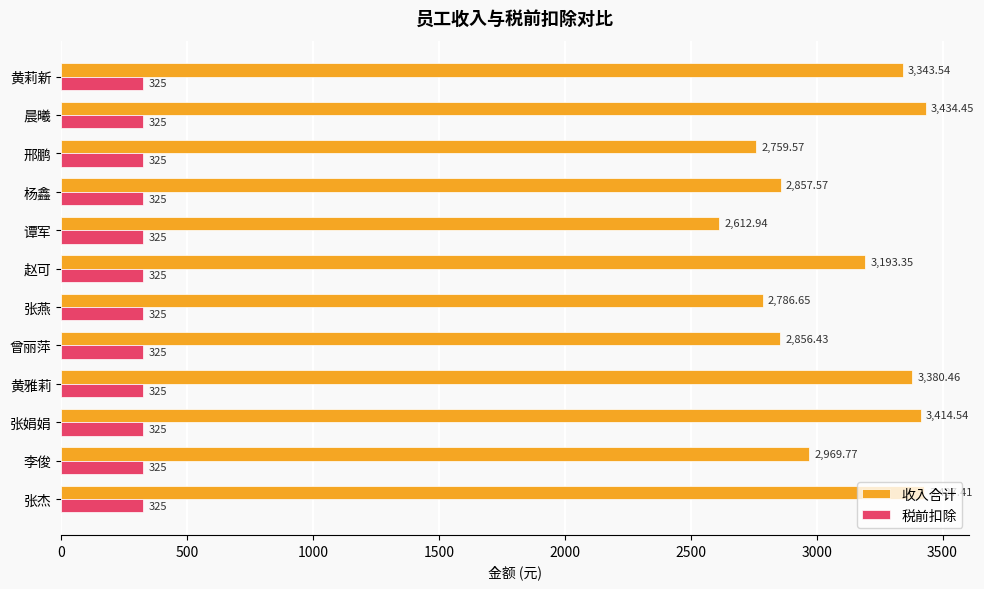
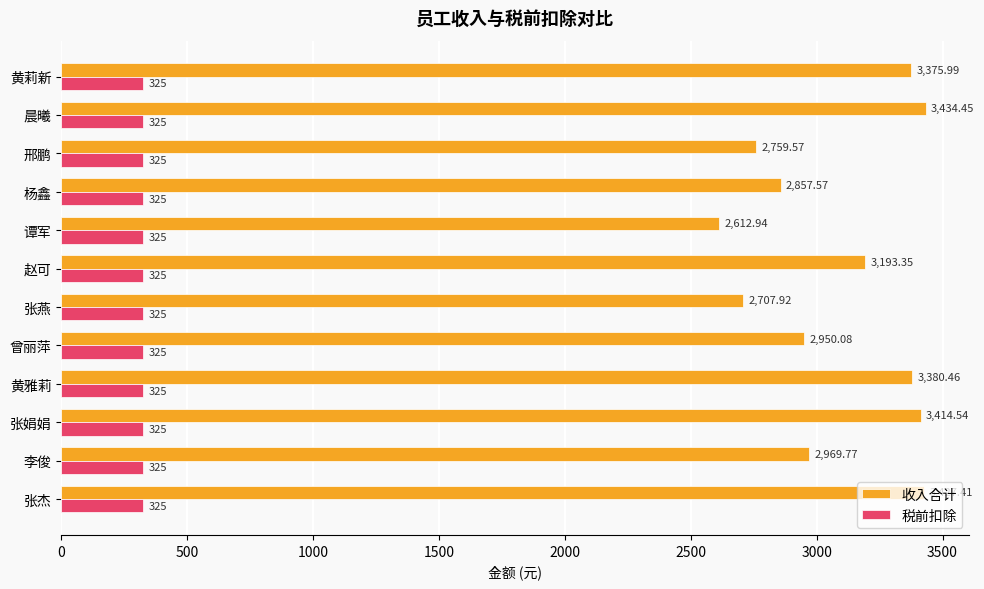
收入合计, 黄莉新: 3,343.54 -> 3,375.99
收入合计, 张燕: 2,786.65 -> 2,707.92
收入合计, 曾丽萍: 2,856.43 -> 2,950.08
